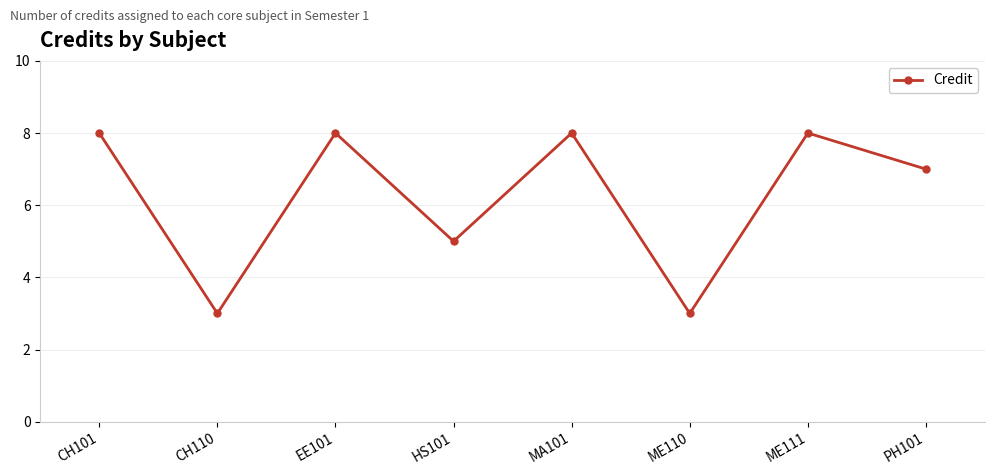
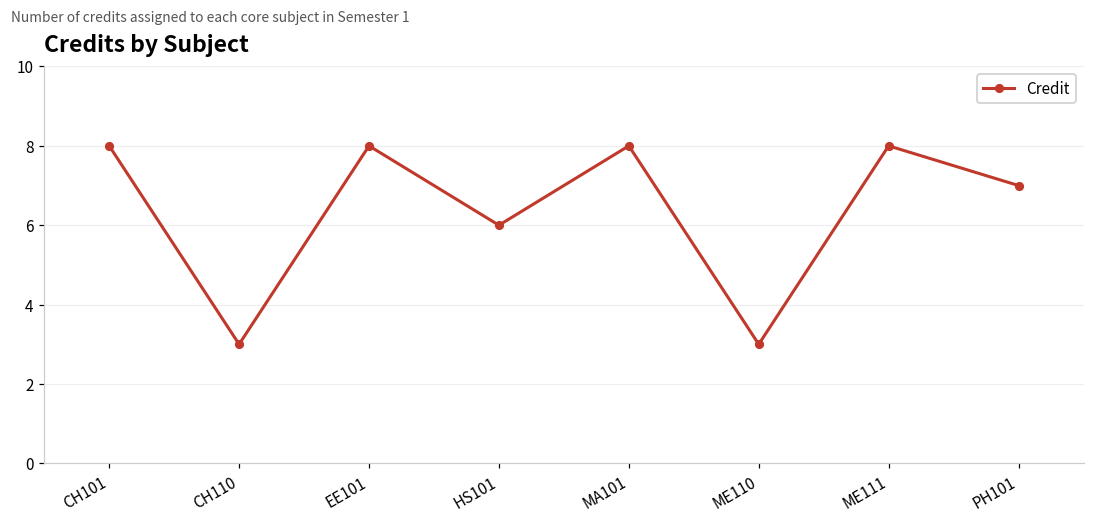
HS101: 5 -> 6
